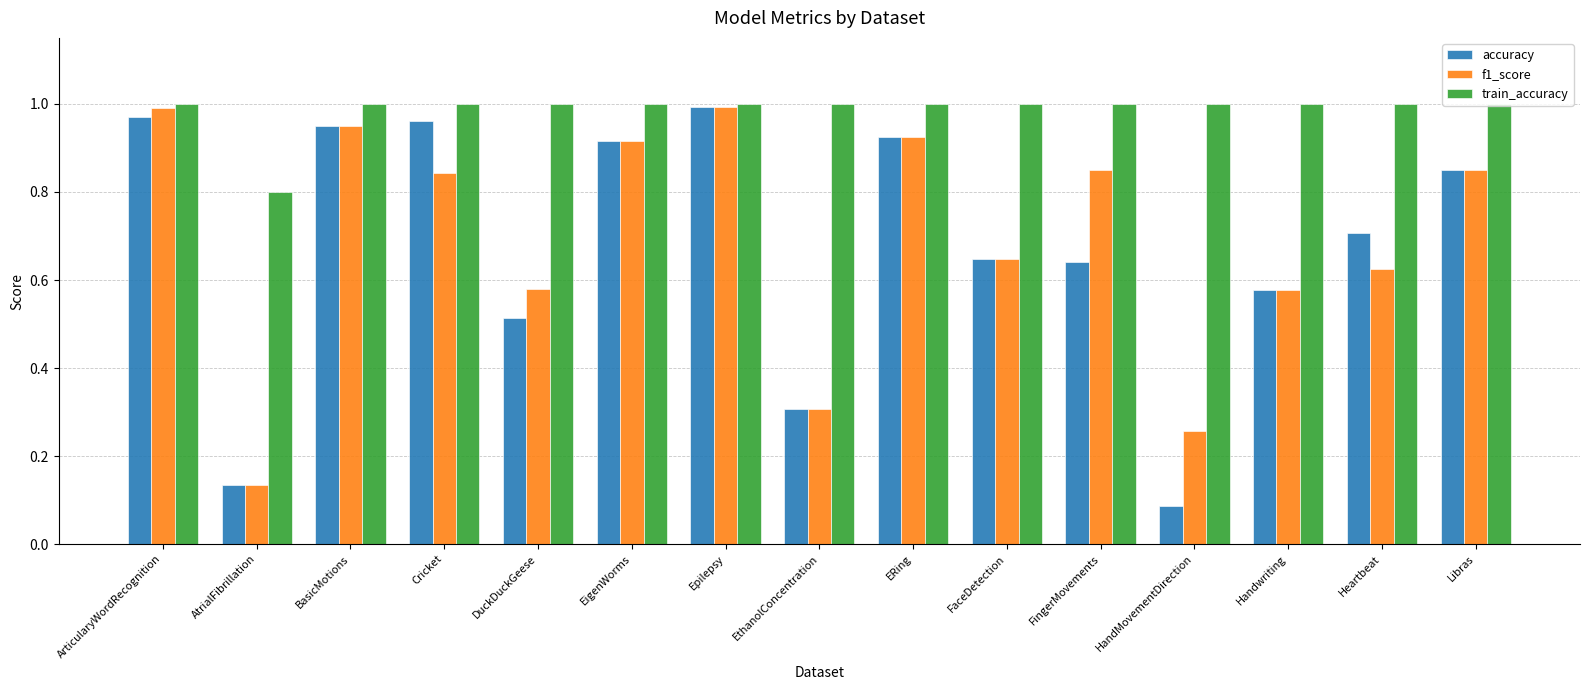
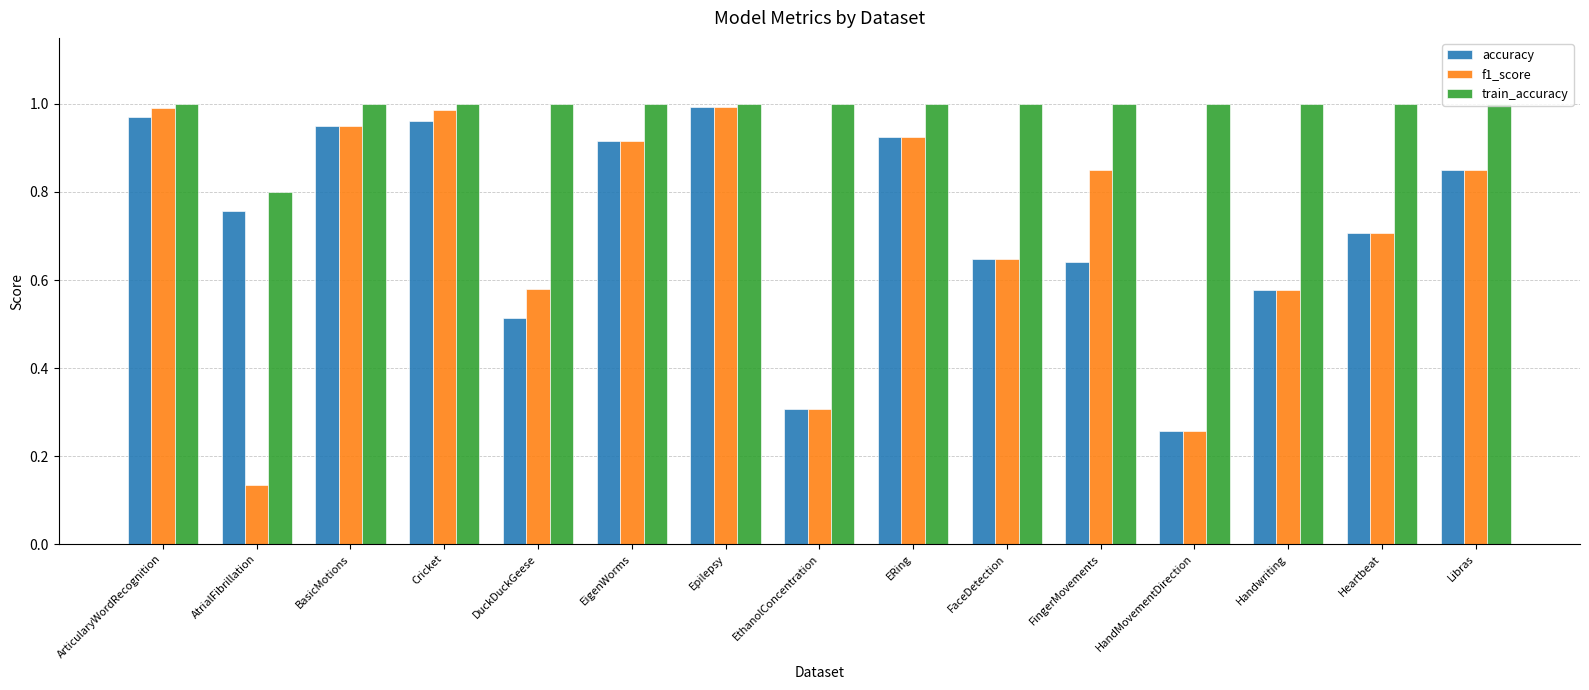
accuracy, AtrialFibrillation: 0.13 -> 0.76
f1_score, Cricket: 0.84 -> 0.99
accuracy, HandMovementDirection: 0.09 -> 0.26
f1_score, Heartbeat: 0.63 -> 0.71
